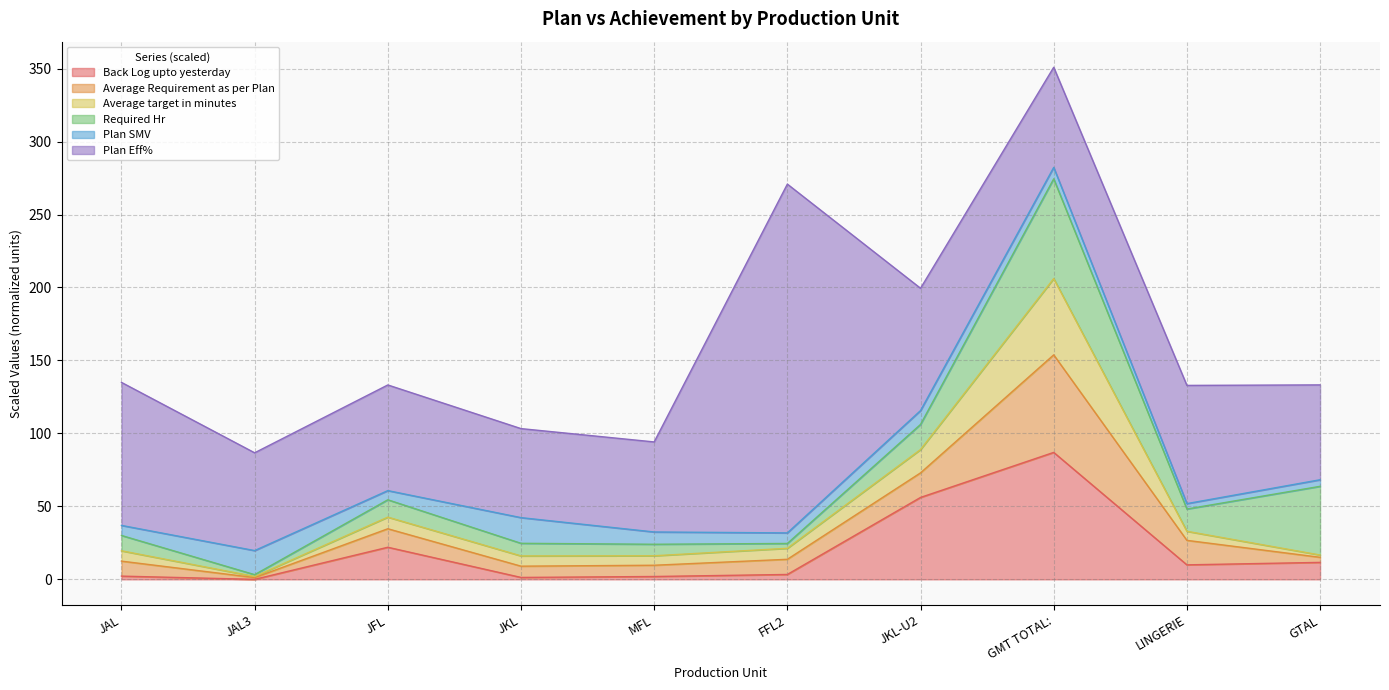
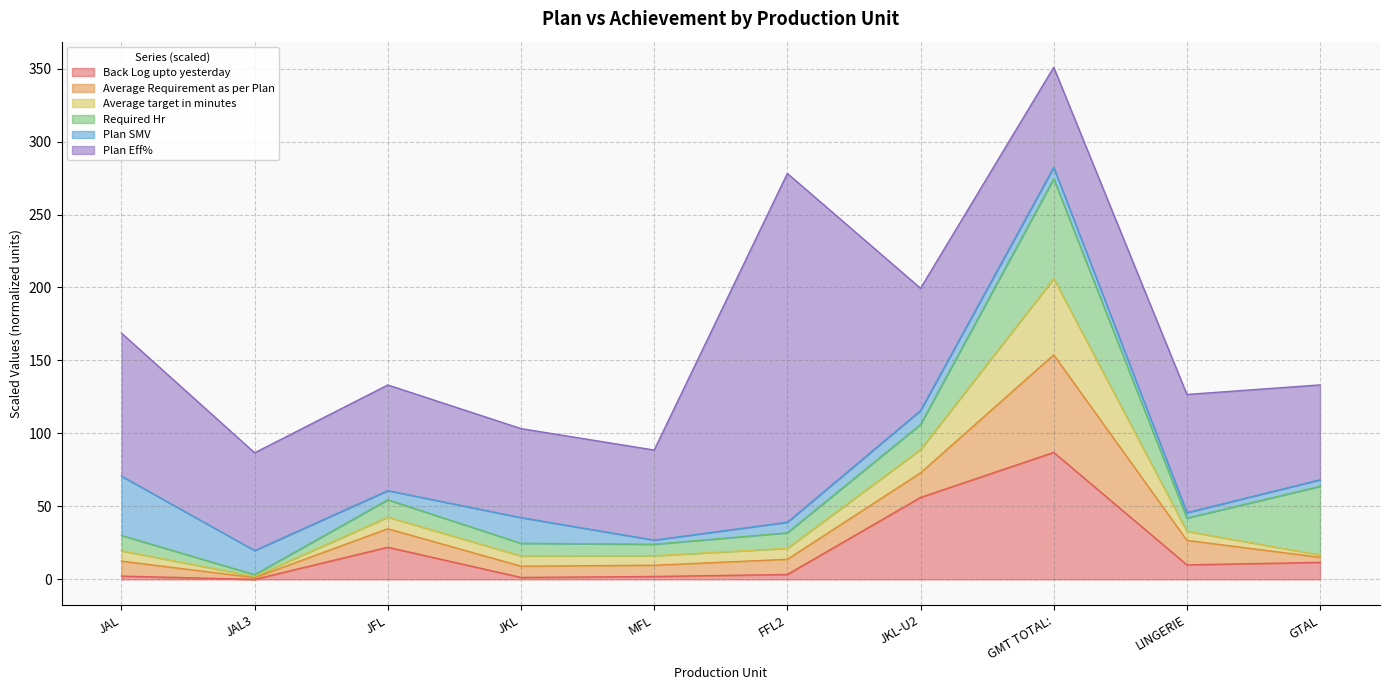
Plan SMV, JAL: 7 -> 41
Plan SMV, MFL: 8 -> 3
Required Hr, FFL2: 3 -> 11
Required Hr, LINGERIE: 15 -> 9
